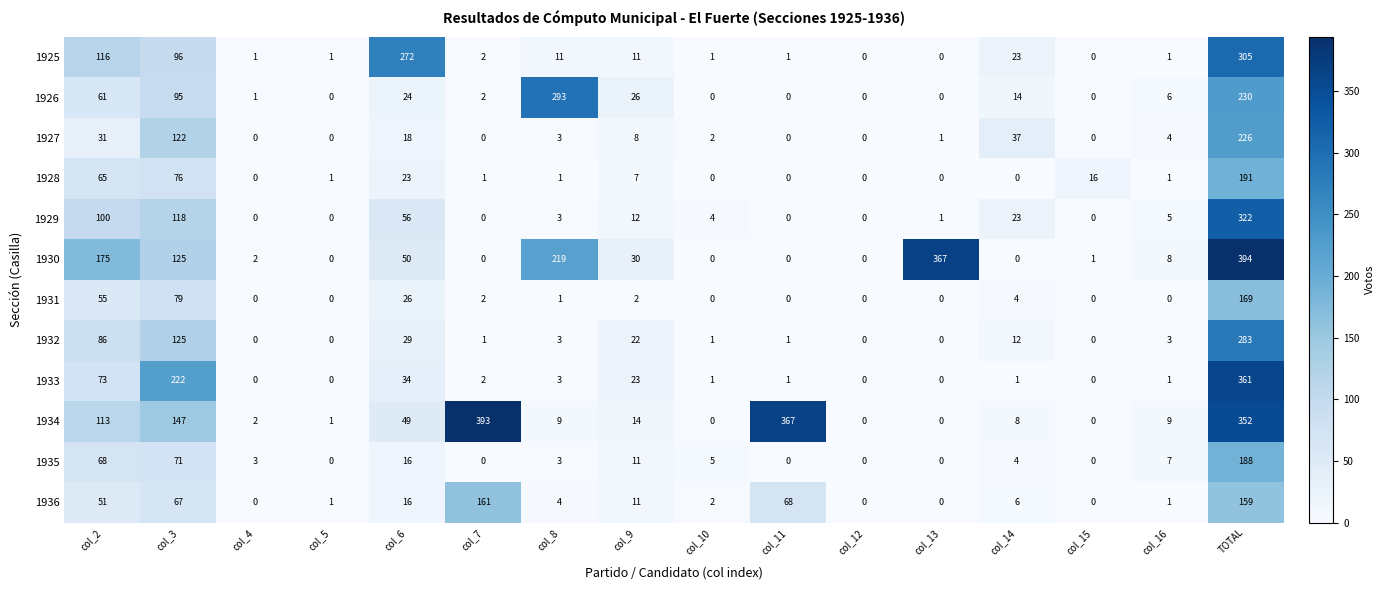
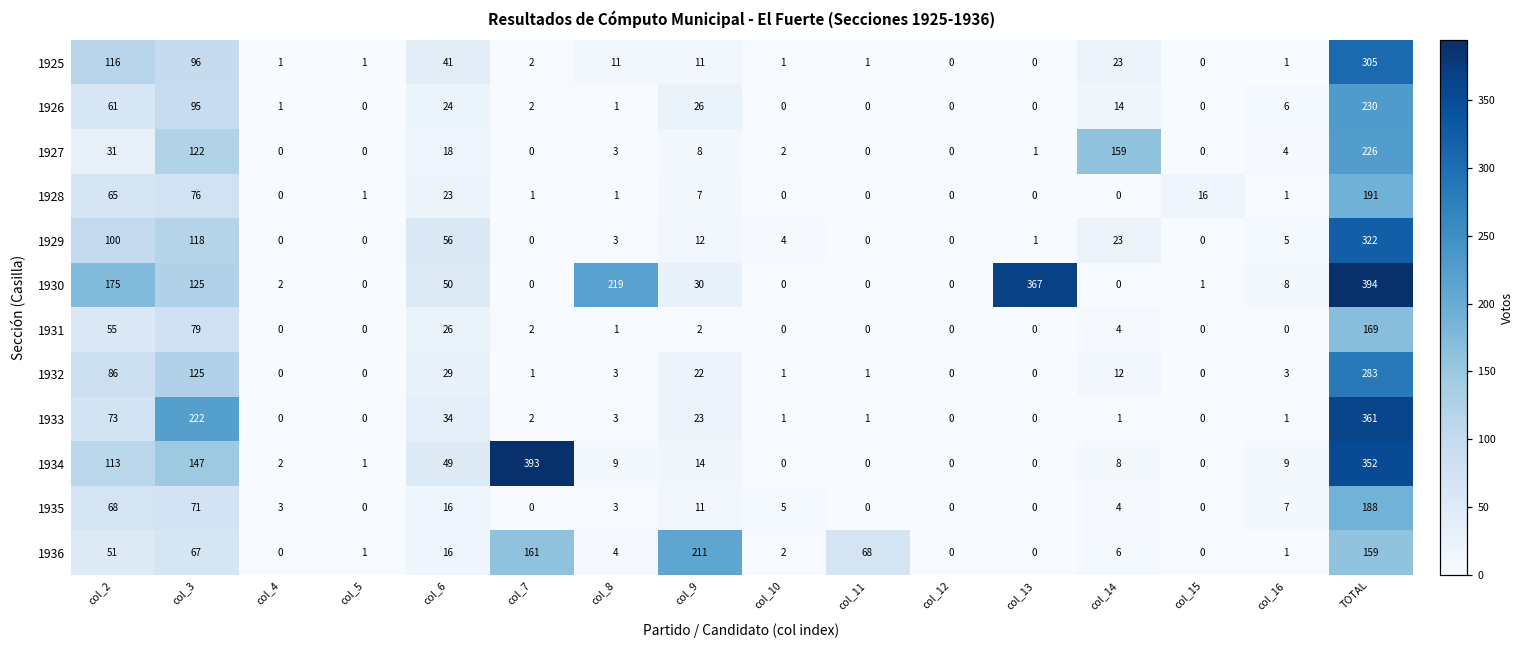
1925, col_6: 272 -> 41
1926, col_8: 293 -> 1
1927, col_14: 37 -> 159
1934, col_11: 367 -> 0
1936, col_9: 11 -> 211
